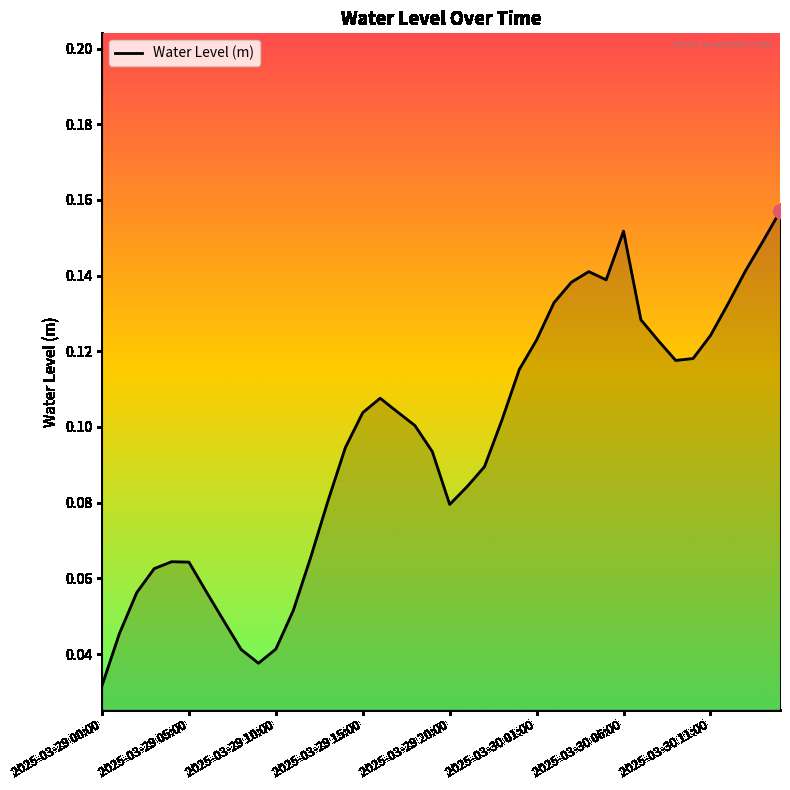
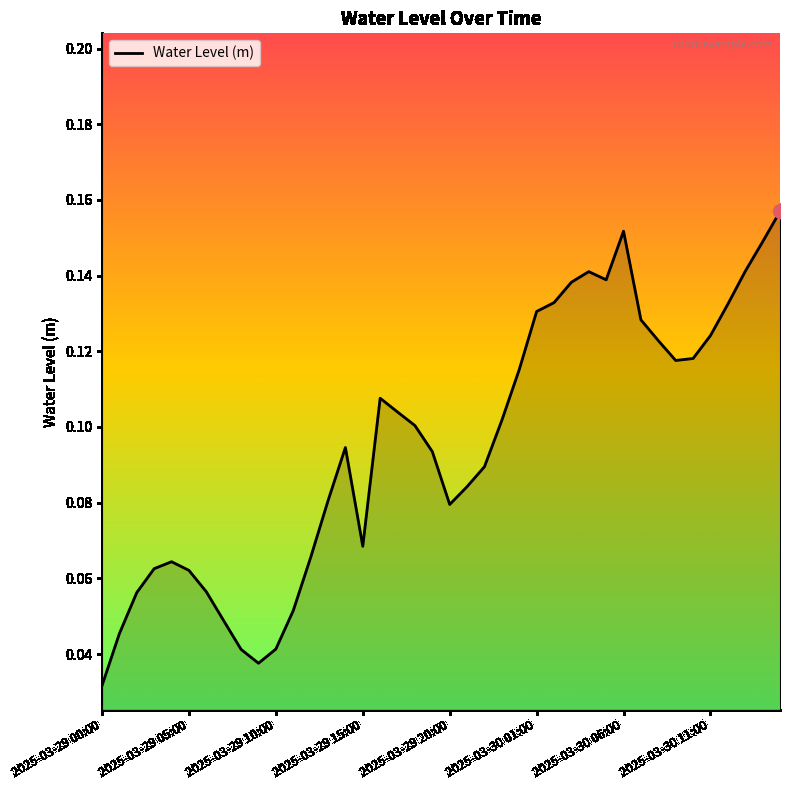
Water Level (m), 2025-03-29 05:00: 0.064 -> 0.062
Water Level (m), 2025-03-29 15:00: 0.104 -> 0.068
Water Level (m), 2025-03-30 01:00: 0.123 -> 0.131
